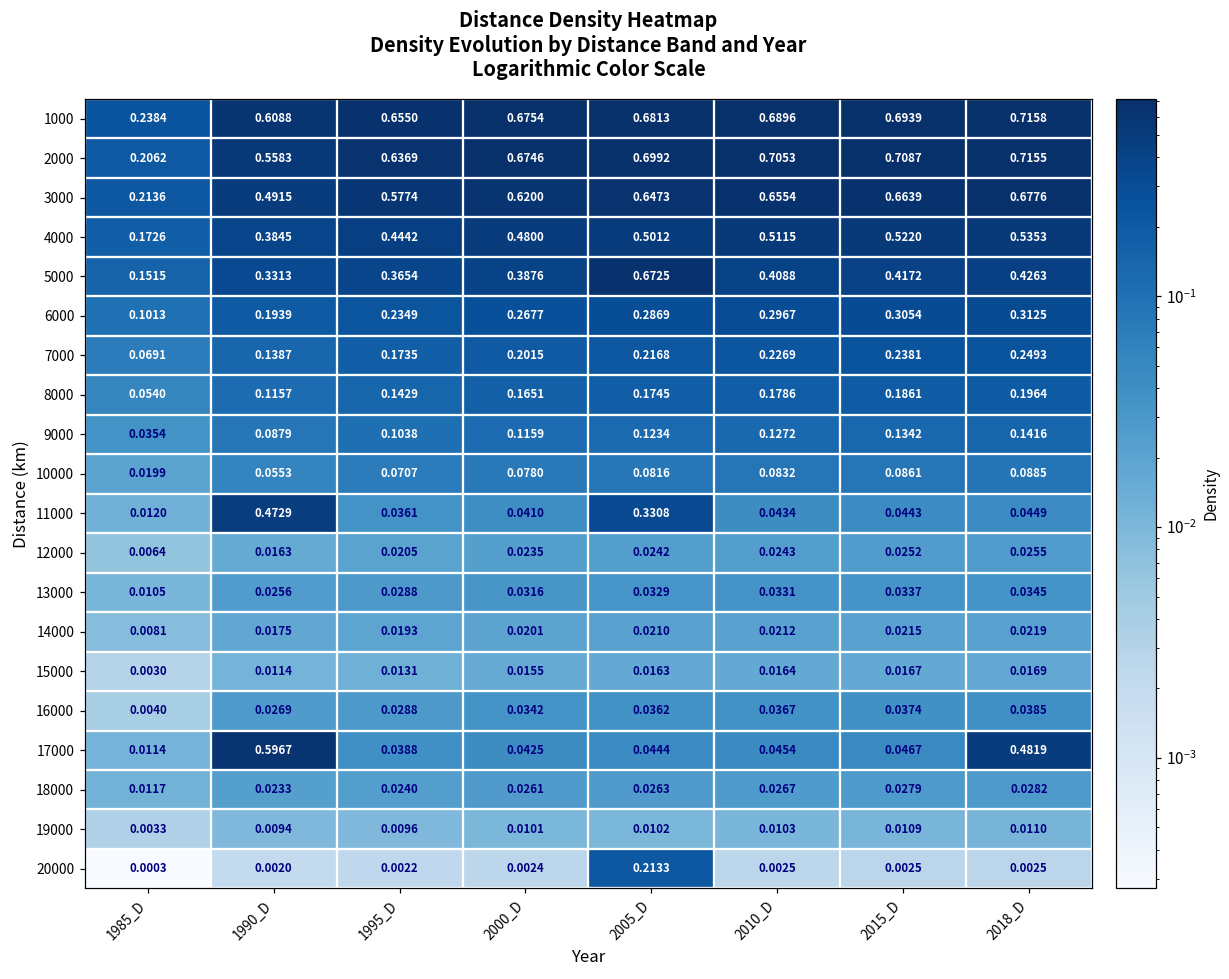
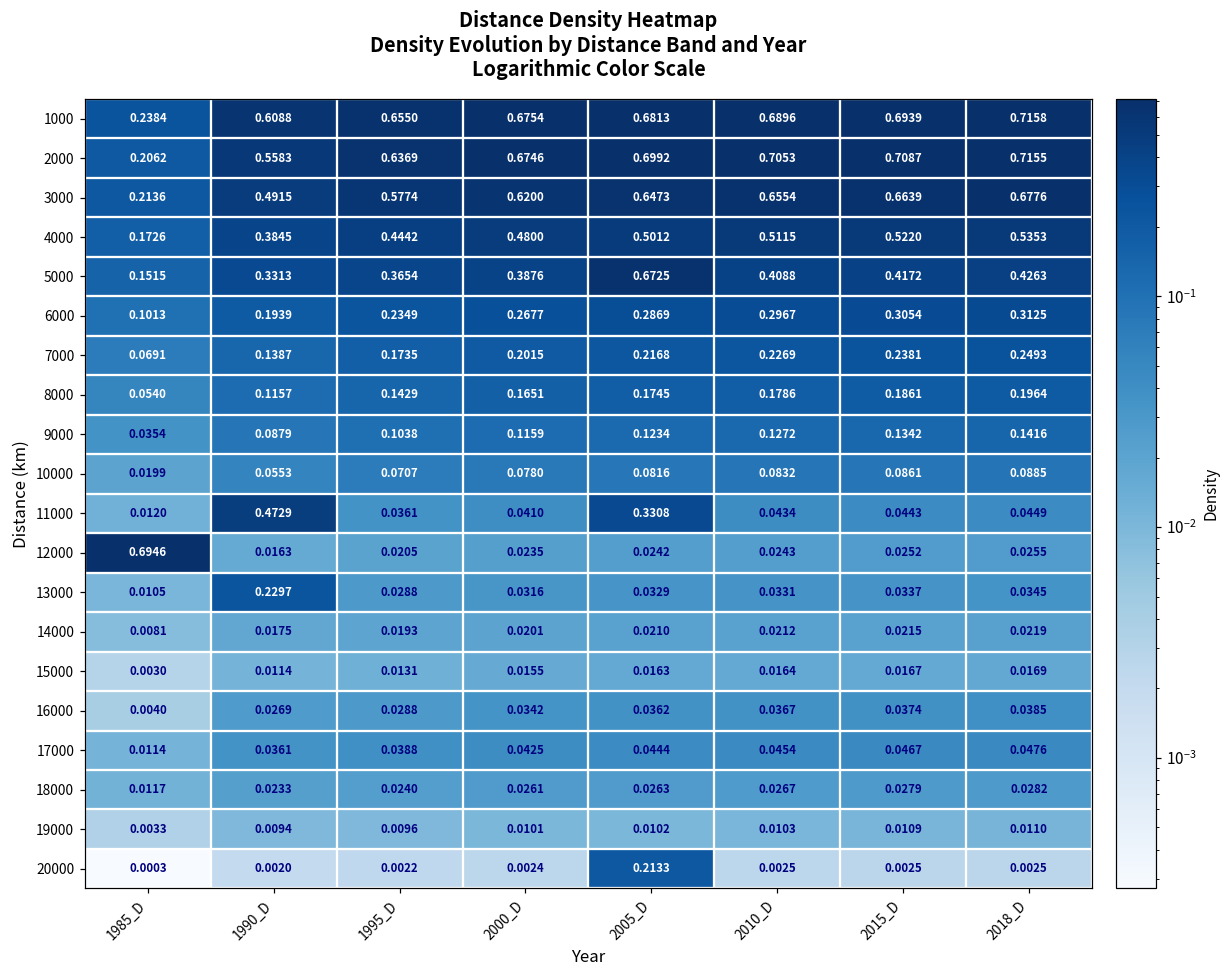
12000, 1985_D: 0.0064 -> 0.6946
13000, 1990_D: 0.0256 -> 0.2297
17000, 1990_D: 0.5967 -> 0.0361
17000, 2018_D: 0.4819 -> 0.0476
